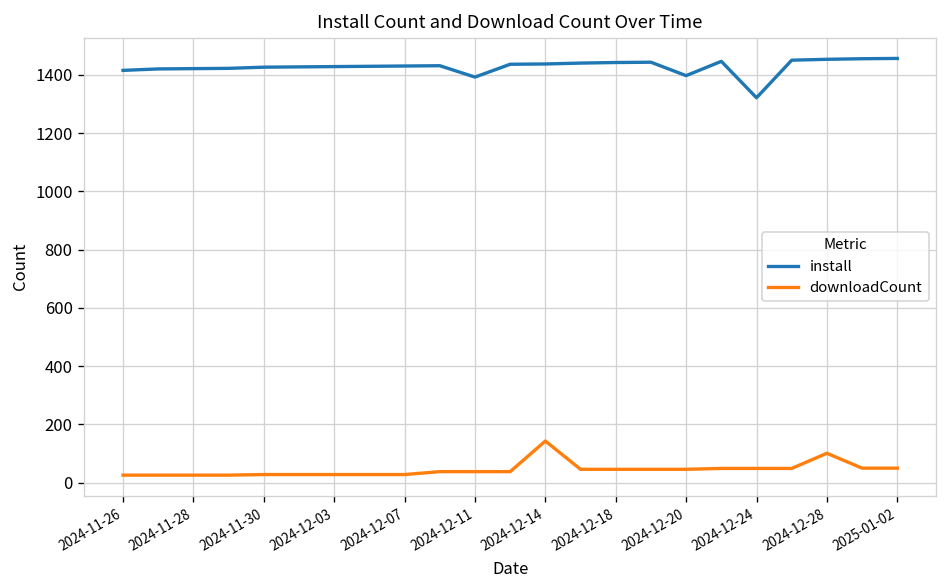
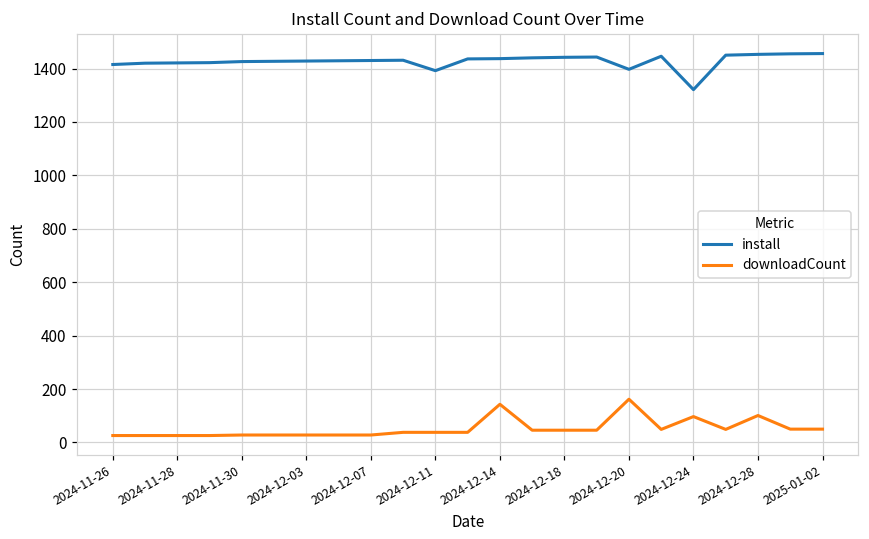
downloadCount, 2024-12-20: 50 -> 160
downloadCount, 2024-12-24: 50 -> 100
